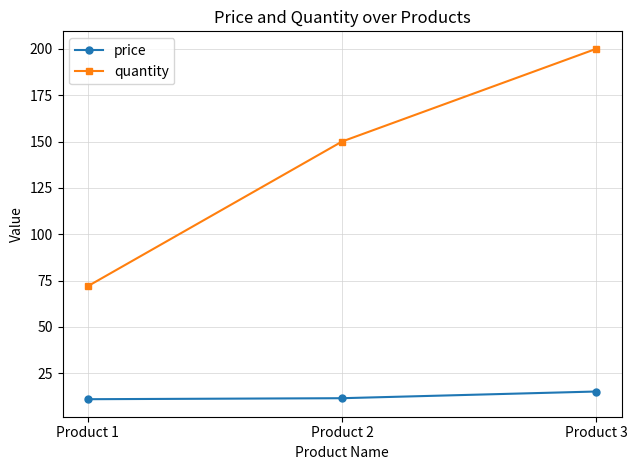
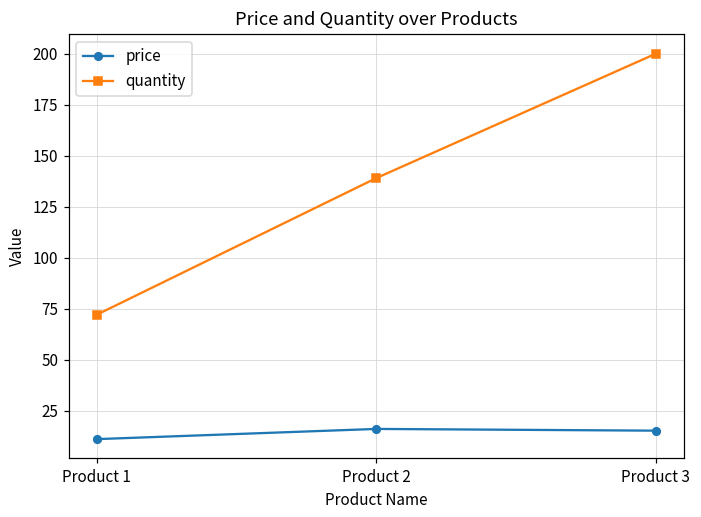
price, Product 2: 12 -> 16
quantity, Product 2: 150 -> 139
